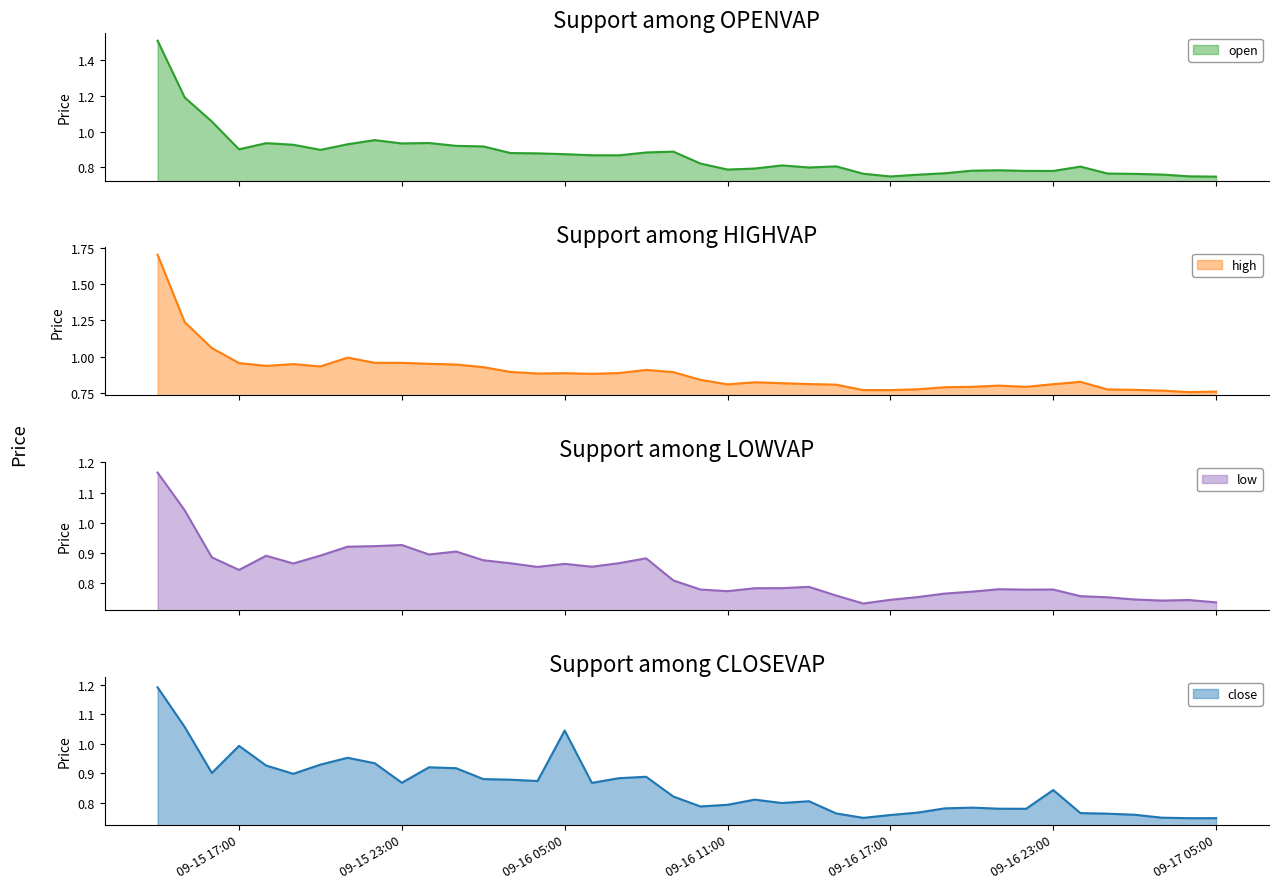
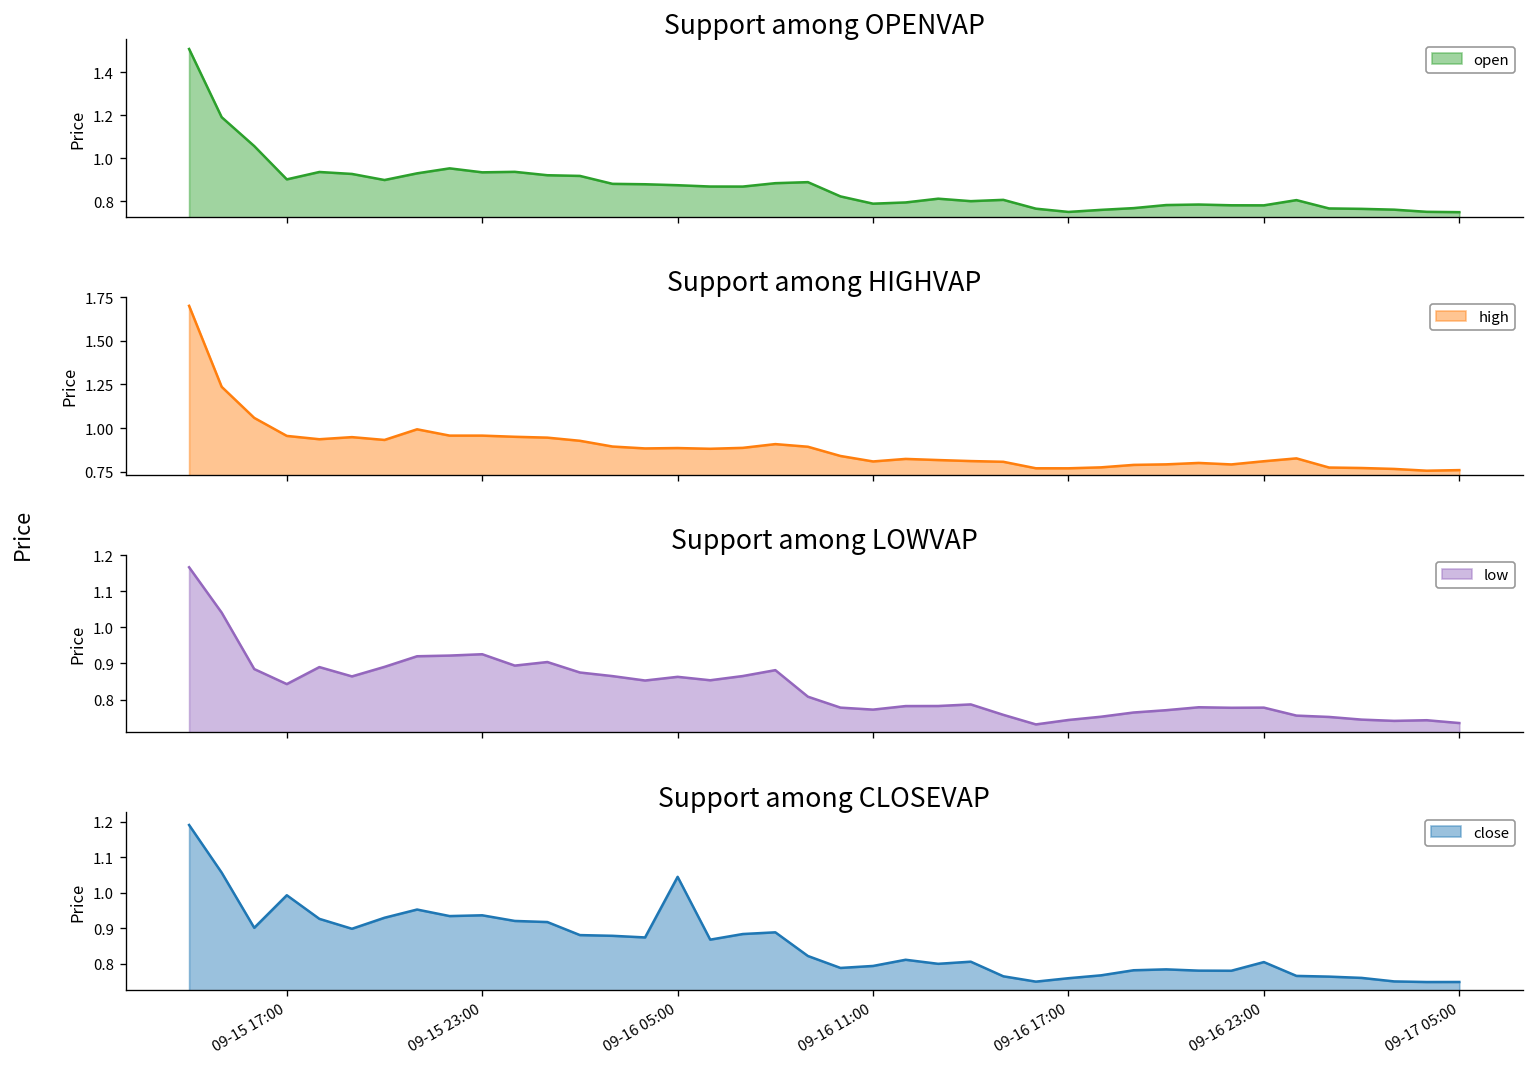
Support among CLOSEVAP, 09-15 23:00: 0.87 -> 0.94
Support among CLOSEVAP, 09-16 23:00: 0.84 -> 0.81
